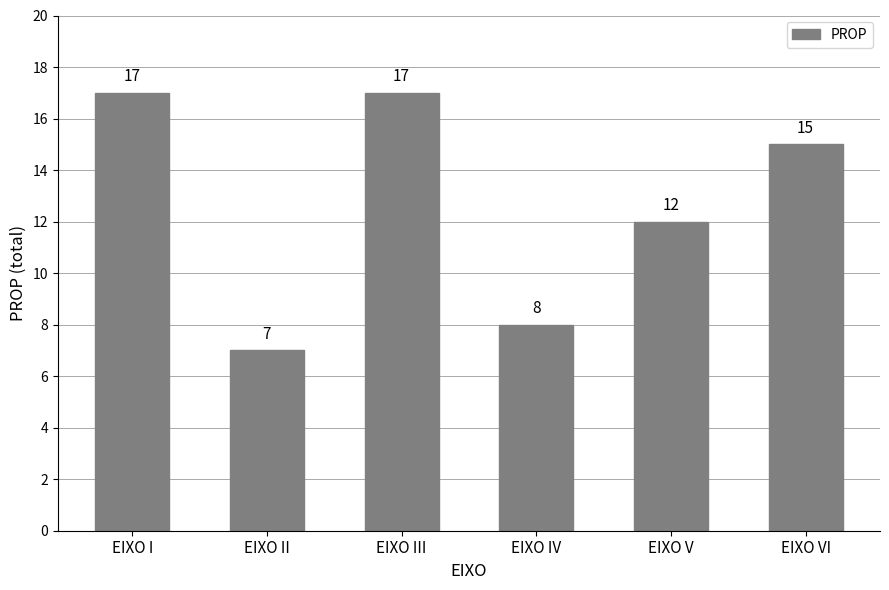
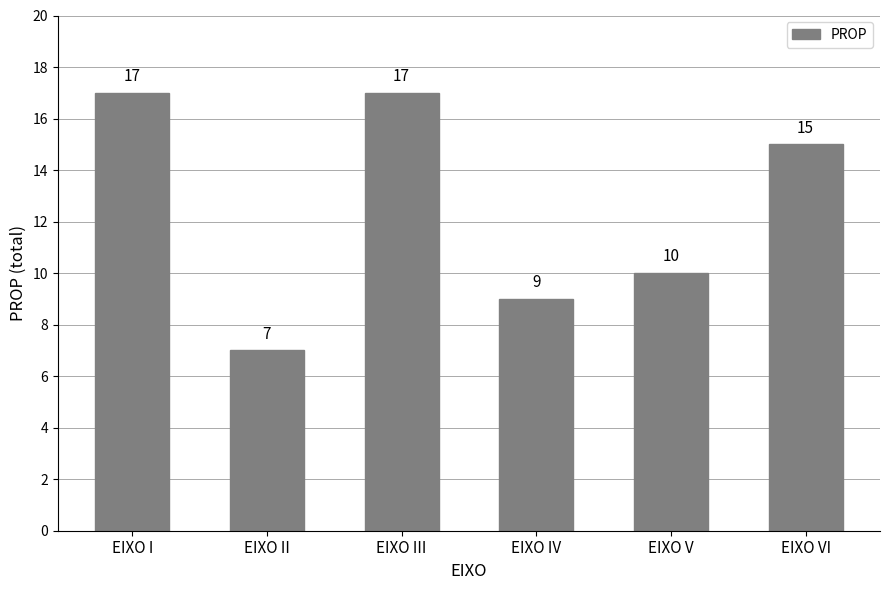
EIXO IV: 8 -> 9
EIXO V: 12 -> 10
